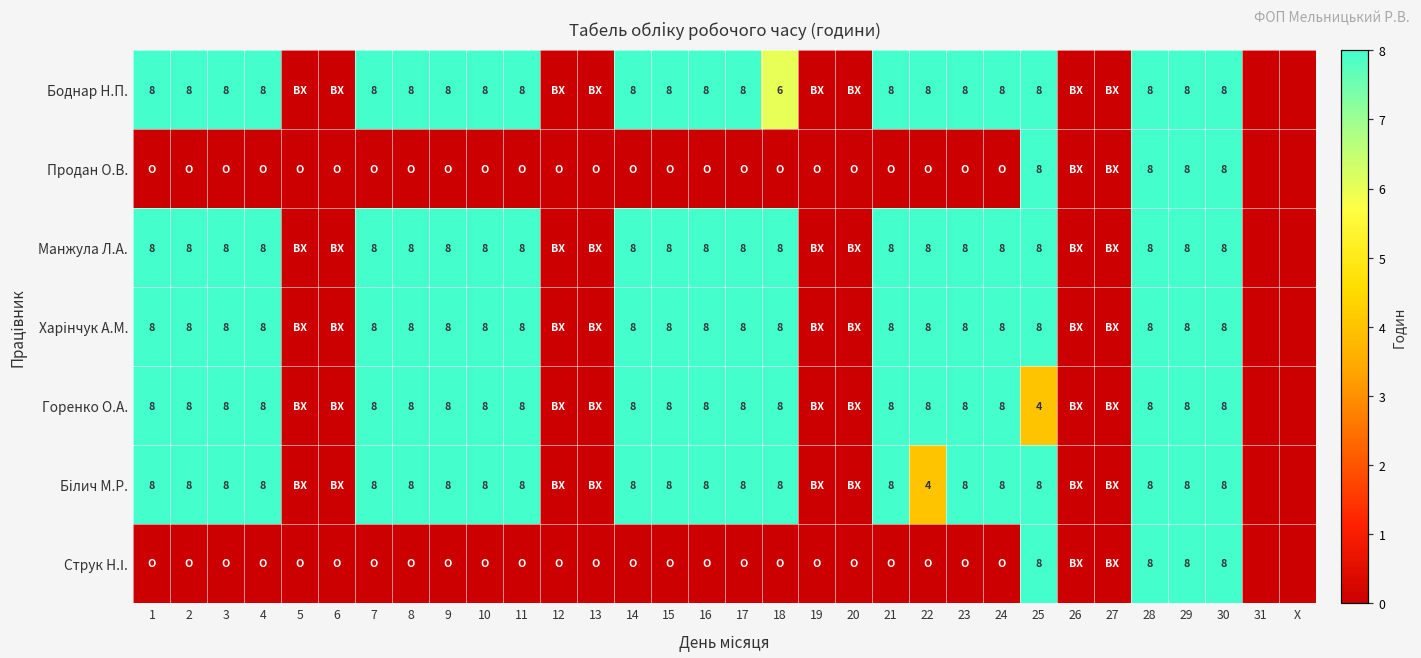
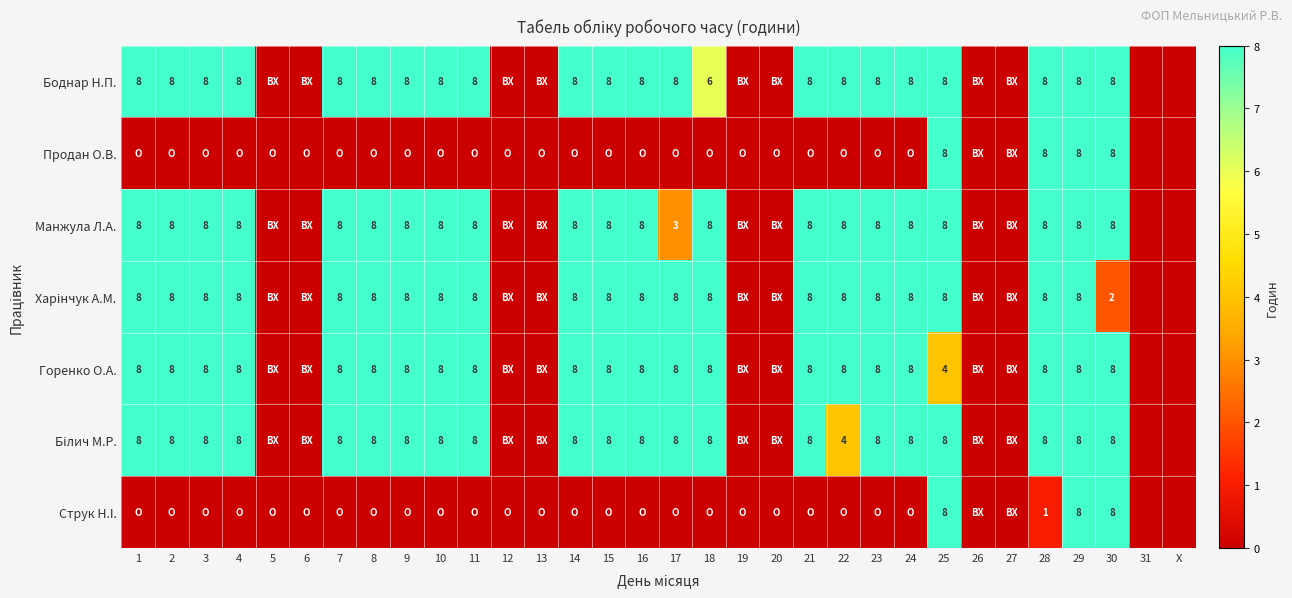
Манжула Л.А., 17: 8 -> 3
Харінчук А.М., 30: 8 -> 2
Струк Н.І., 28: 8 -> 1
